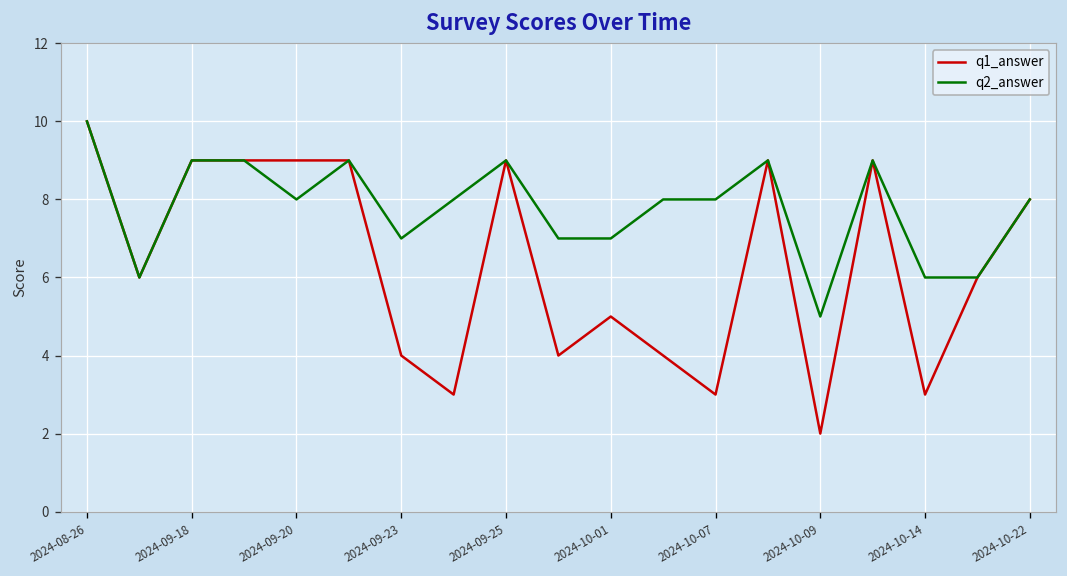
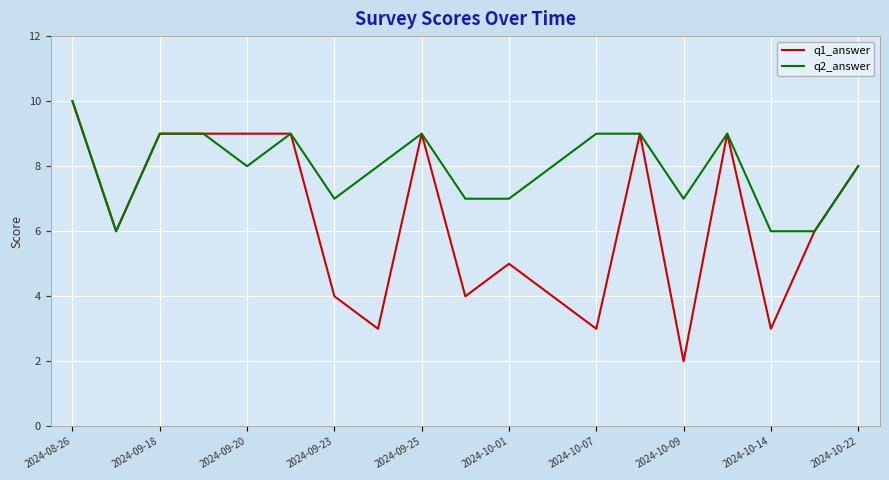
q2_answer, 2024-10-07: 8 -> 9
q2_answer, 2024-10-09: 5 -> 7
